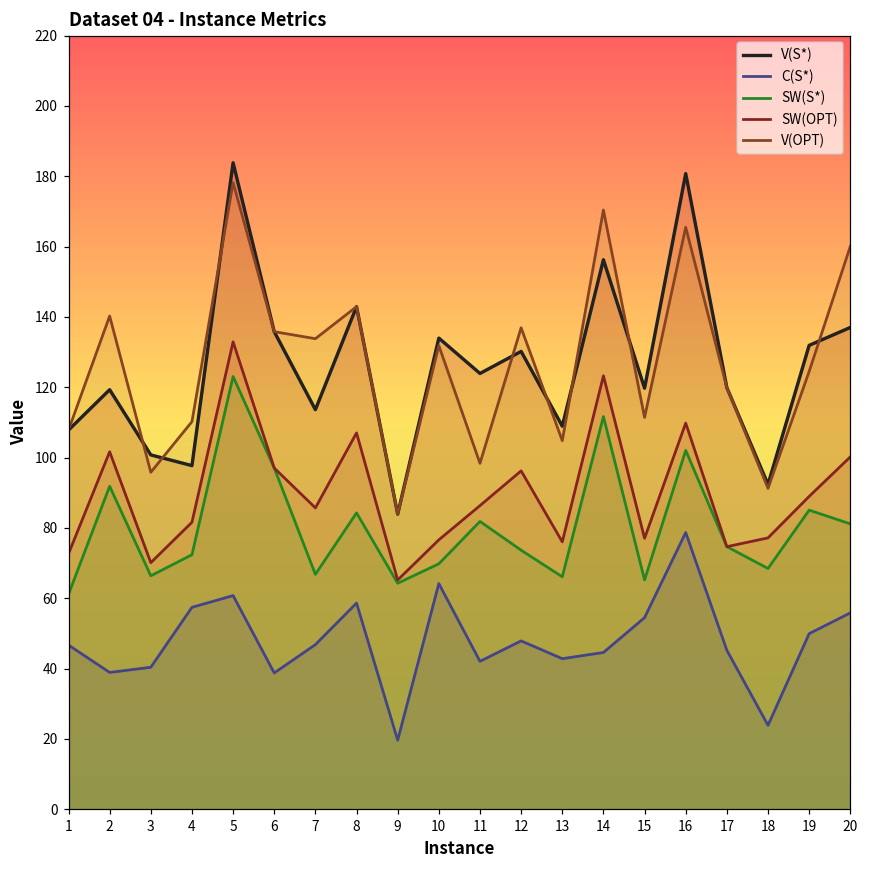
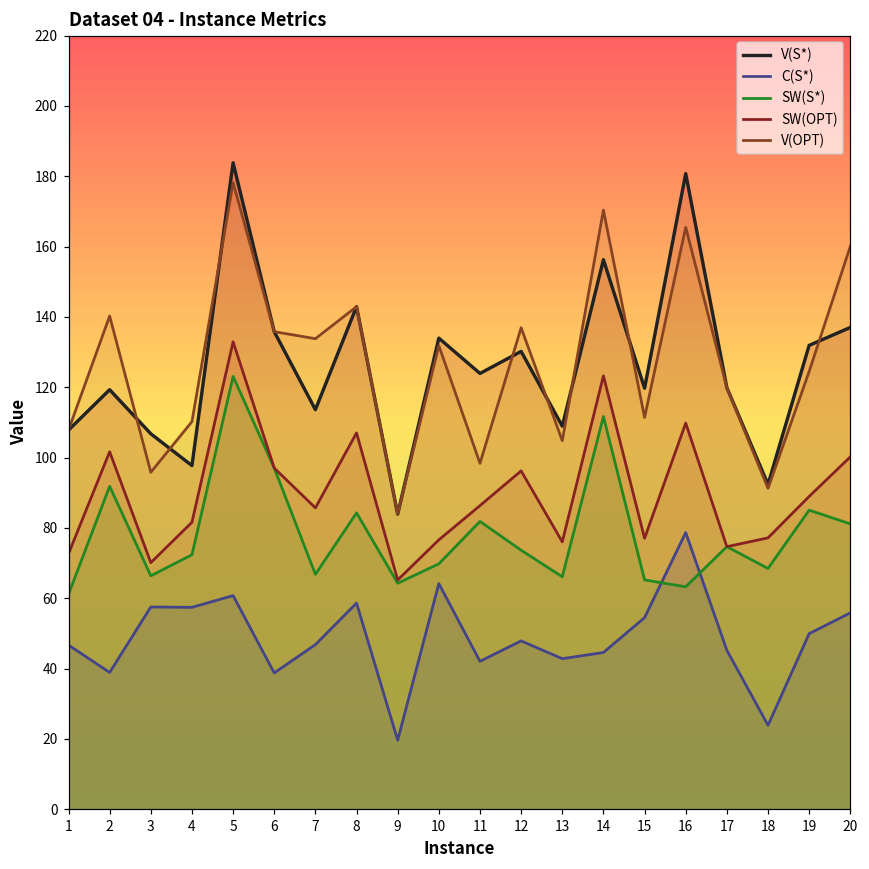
V(S*), 3: 101 -> 107
C(S*), 3: 40 -> 58
SW(S*), 16: 102 -> 63
